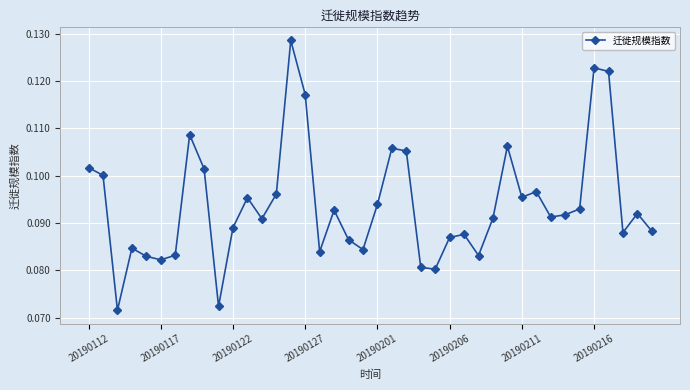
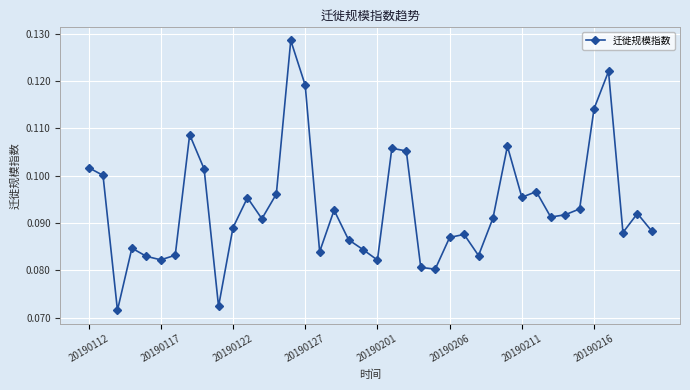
20190127: 0.117 -> 0.119
20190201: 0.094 -> 0.082
20190216: 0.123 -> 0.114
